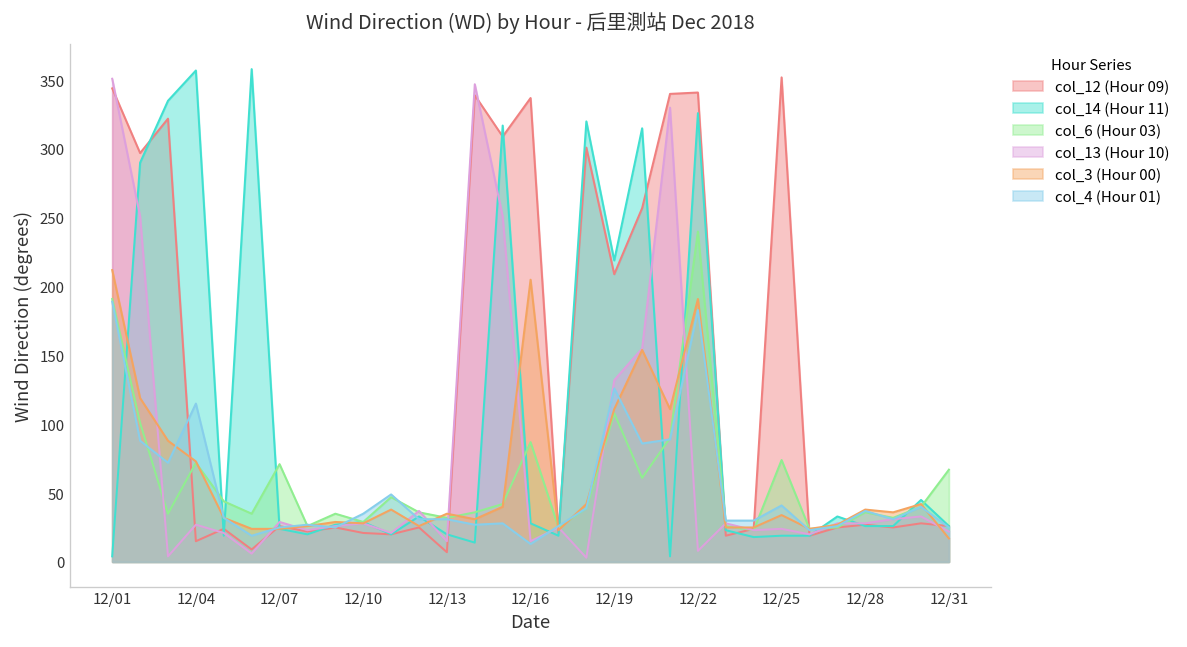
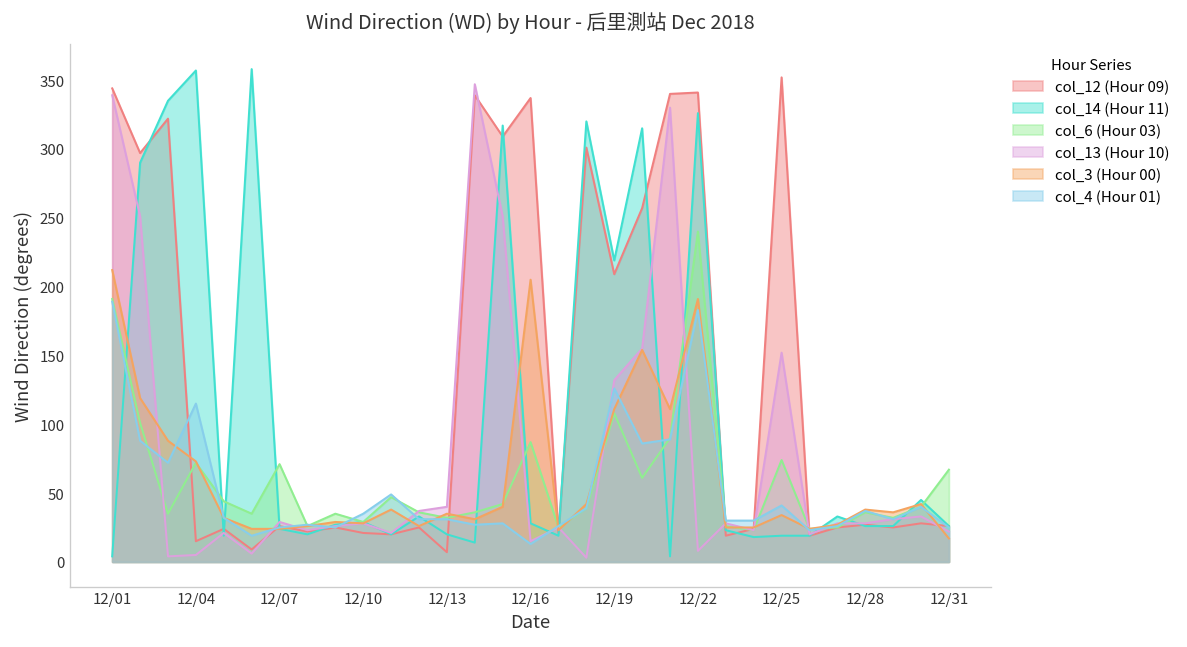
col_13 (Hour 10), 12/01: 351 -> 339
col_13 (Hour 10), 12/04: 27 -> 5
col_13 (Hour 10), 12/13: 15 -> 40
col_13 (Hour 10), 12/25: 24 -> 152
